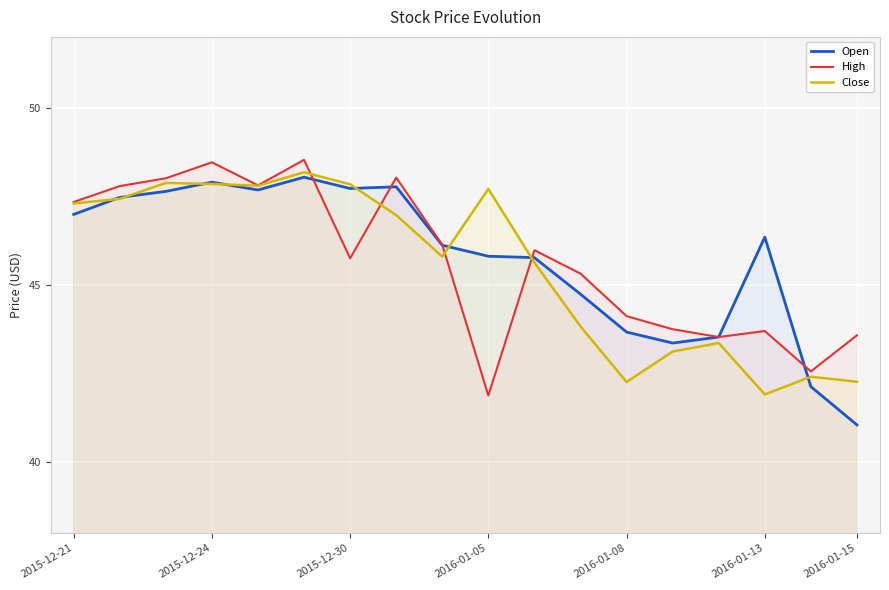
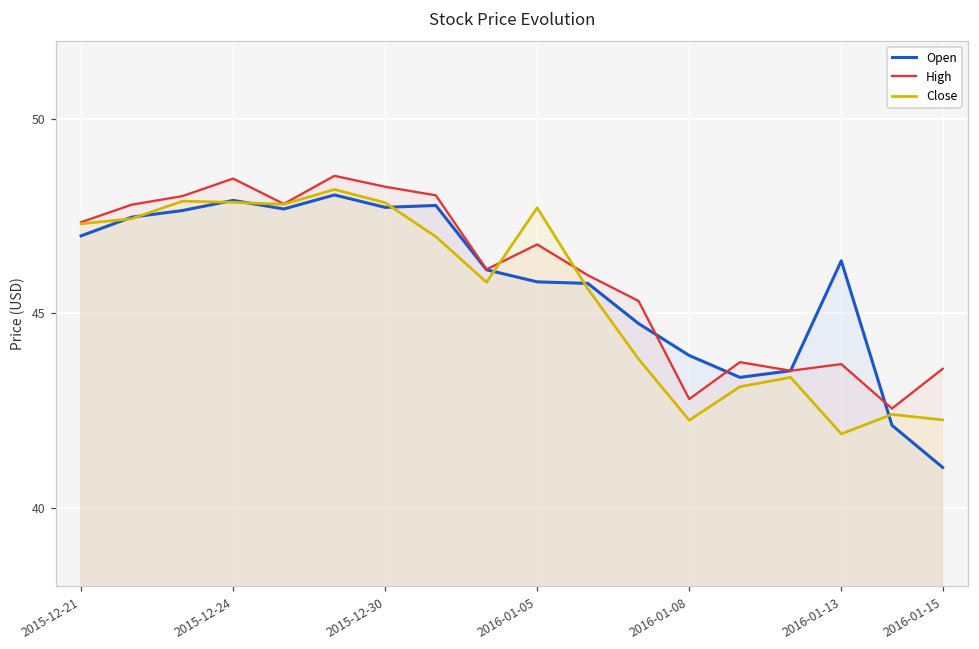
High, 2015-12-30: 45.8 -> 48.3
High, 2016-01-05: 41.9 -> 46.8
Open, 2016-01-08: 43.7 -> 43.9
High, 2016-01-08: 44.1 -> 42.8
